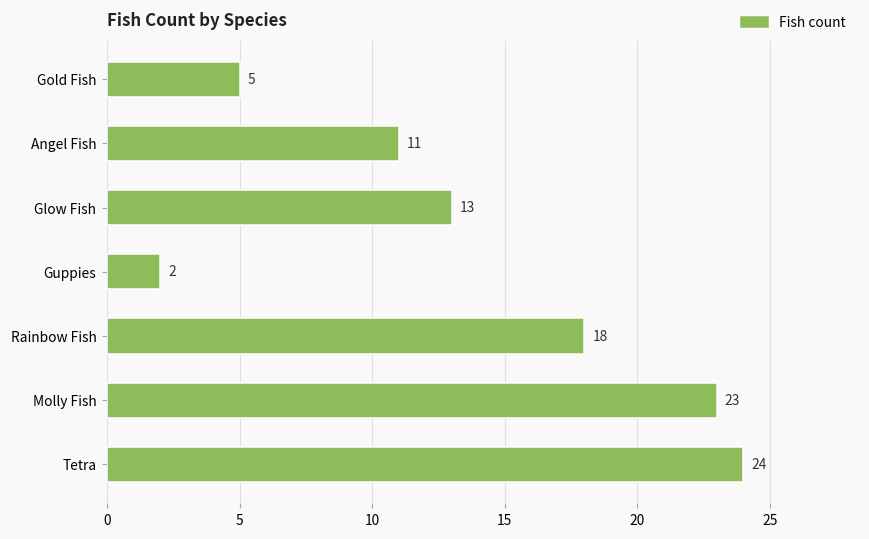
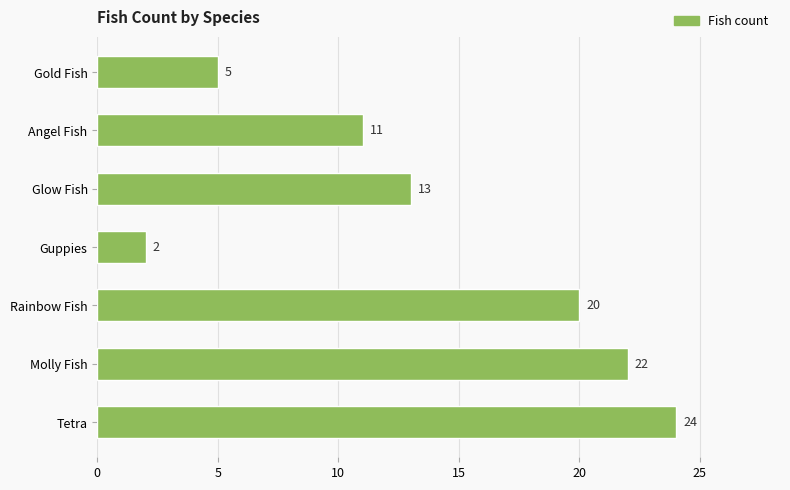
Rainbow Fish: 18 -> 20
Molly Fish: 23 -> 22
